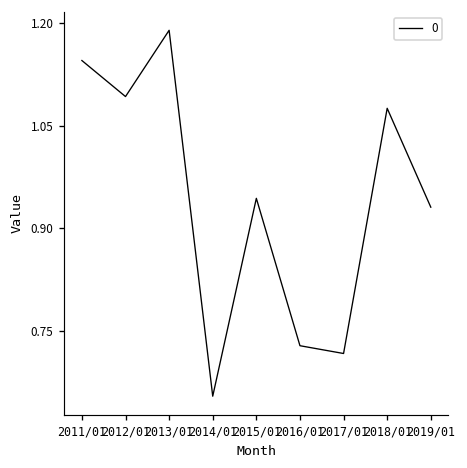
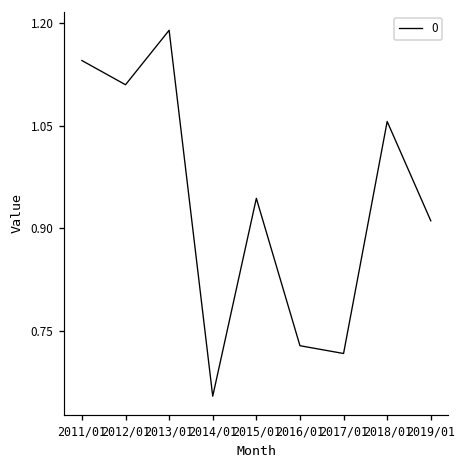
2012/01: 1.09 -> 1.11
2018/01: 1.08 -> 1.06
2019/01: 0.93 -> 0.91
